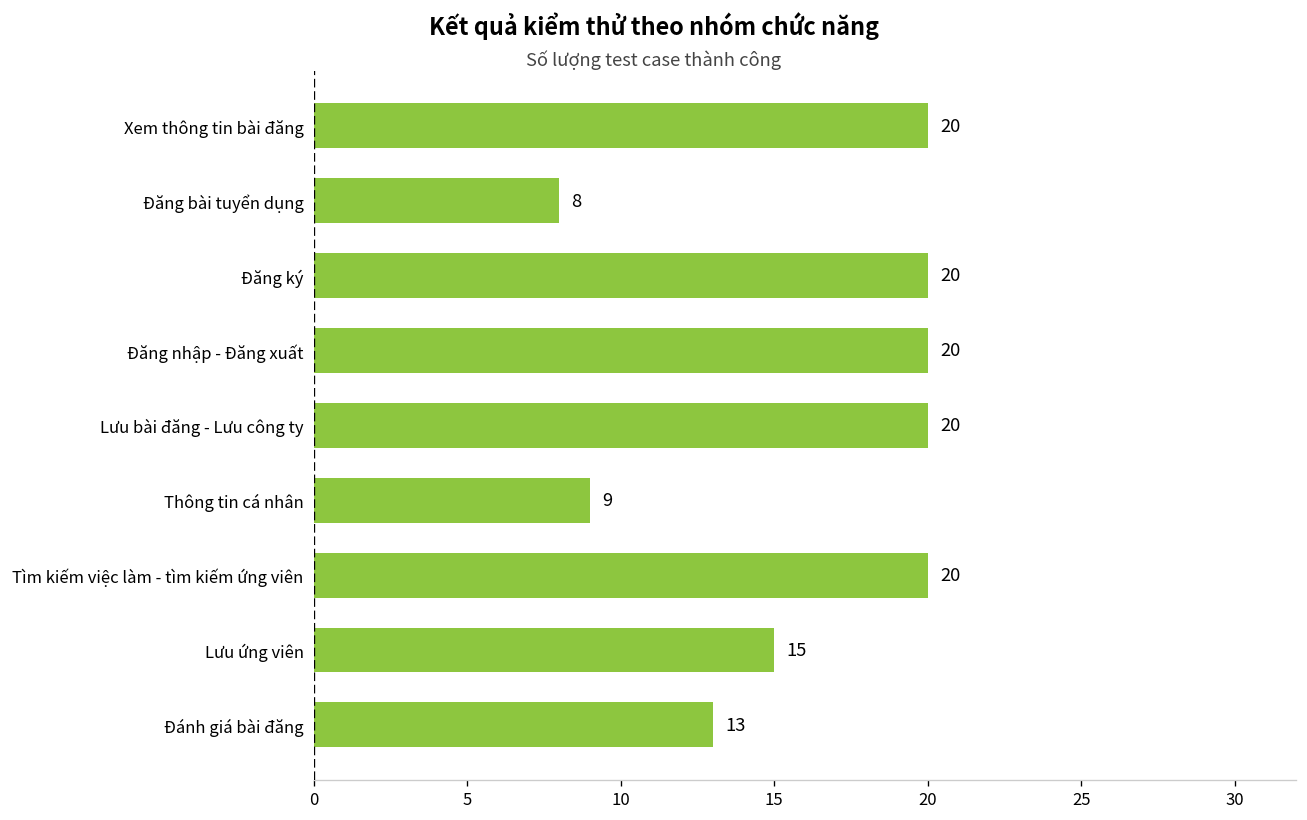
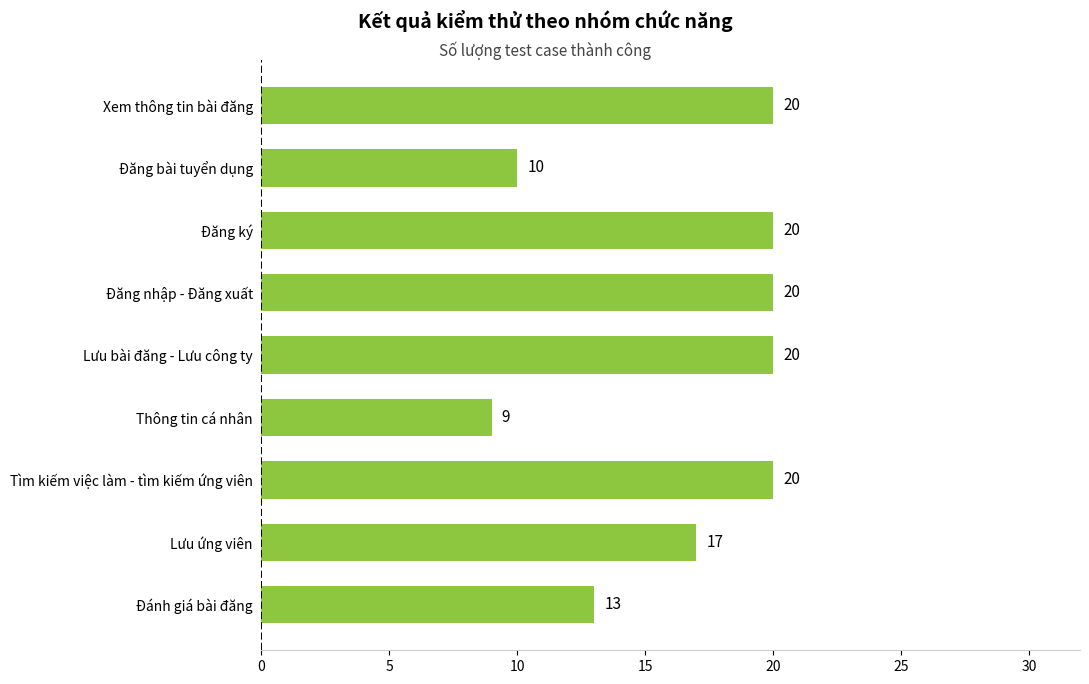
Đăng bài tuyển dụng: 8 -> 10
Lưu ứng viên: 15 -> 17
